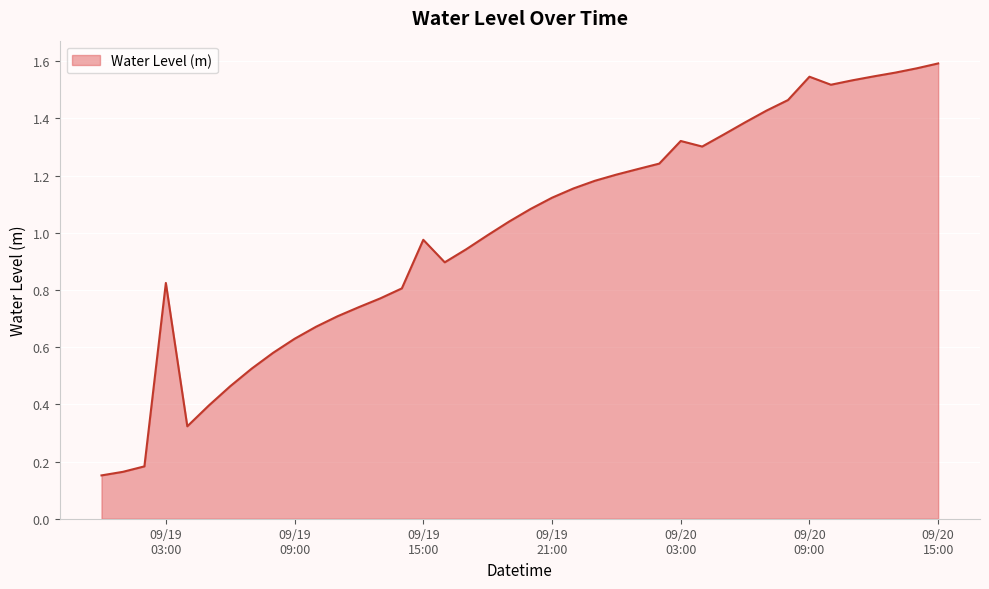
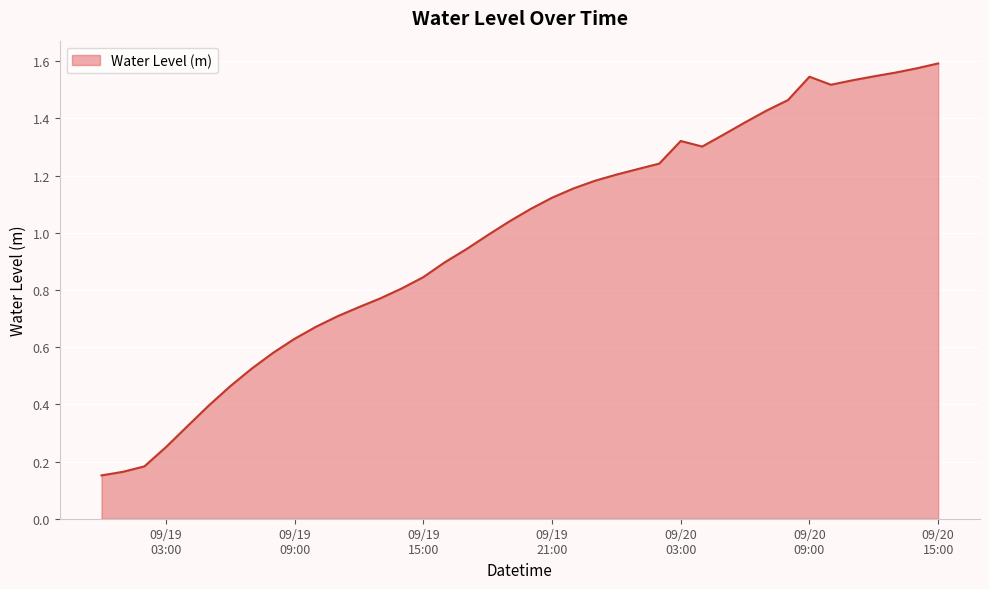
09/19 03:00: 0.82 -> 0.25
09/19 15:00: 0.98 -> 0.85
